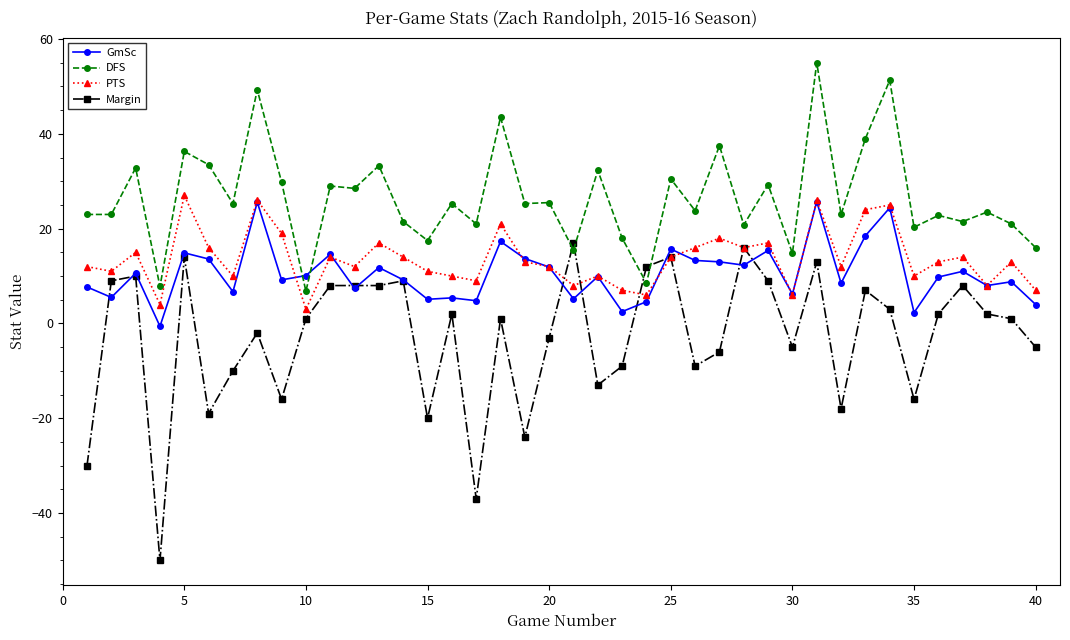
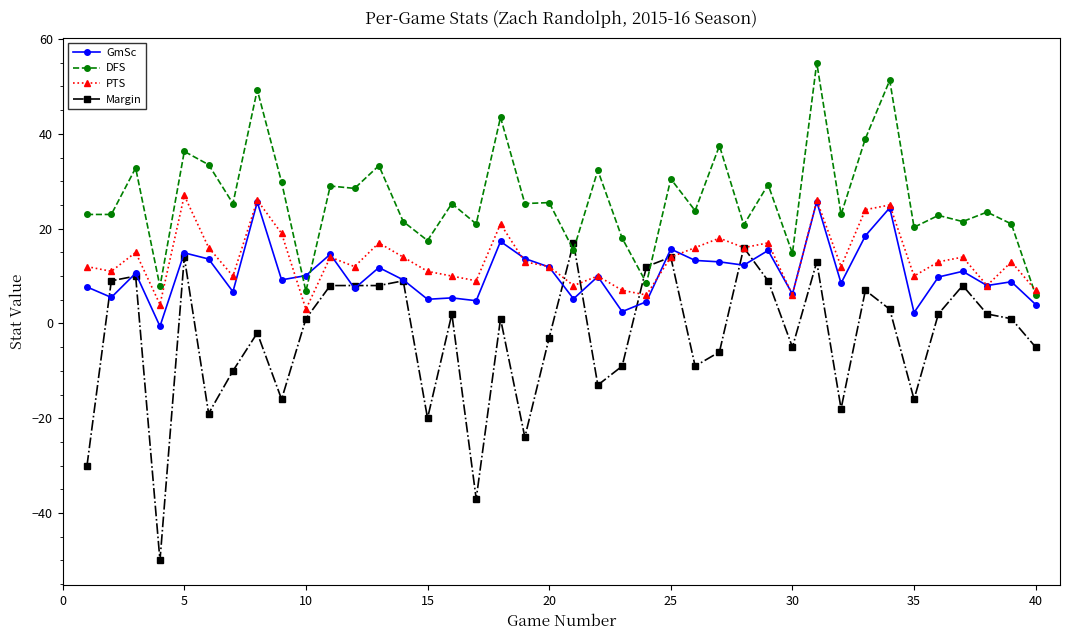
DFS, 40: 16 -> 6
